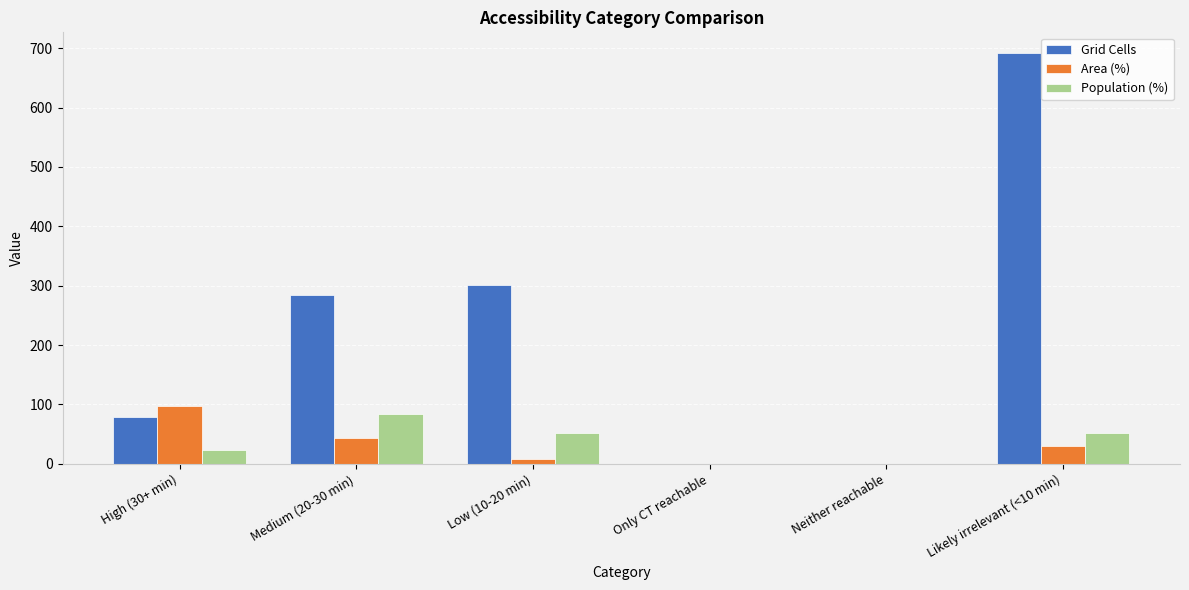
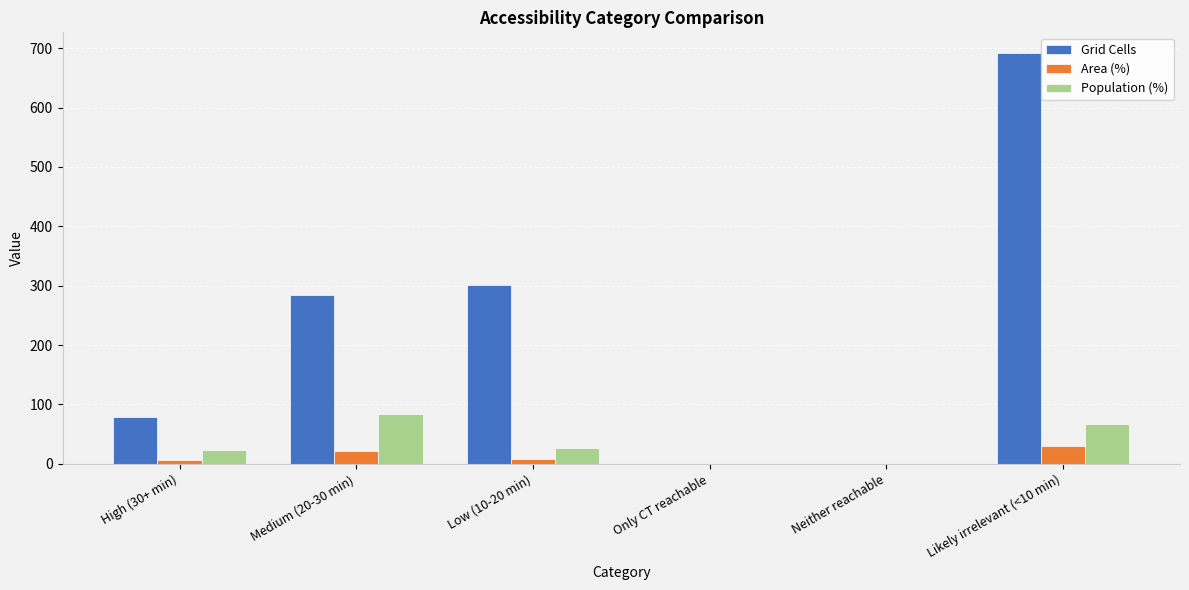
Area (%), High (30+ min): 100 -> 10
Area (%), Medium (20-30 min): 40 -> 20
Population (%), Low (10-20 min): 50 -> 30
Population (%), Likely irrelevant (<10 min): 50 -> 70
